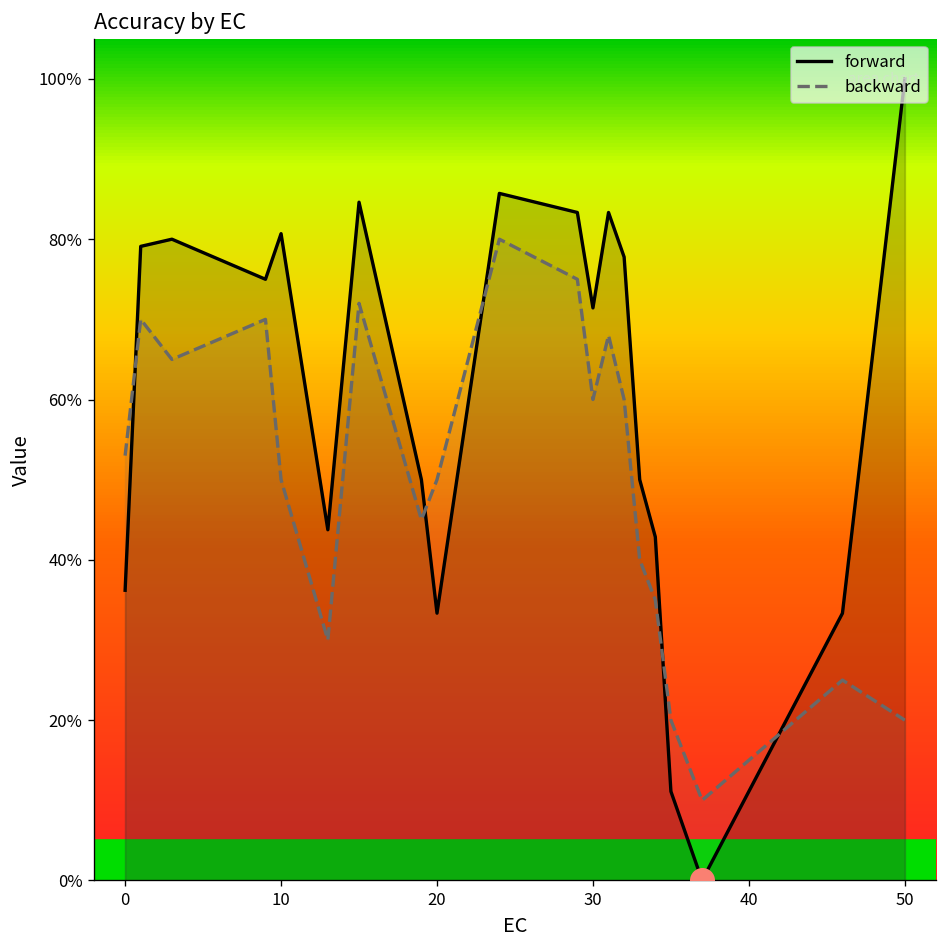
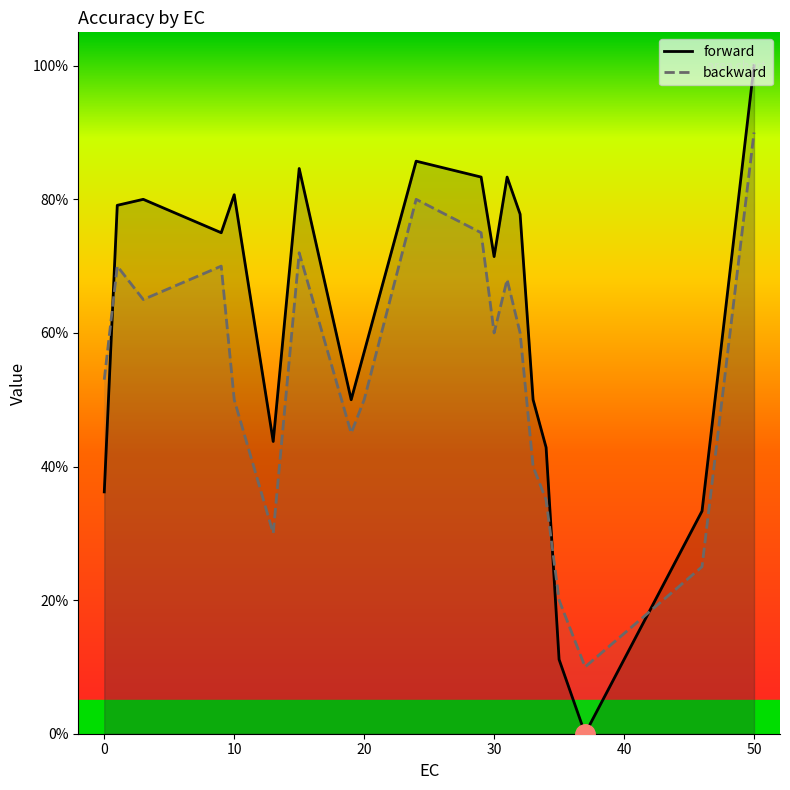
forward, 20: 33% -> 57%
backward, 50: 20% -> 90%
